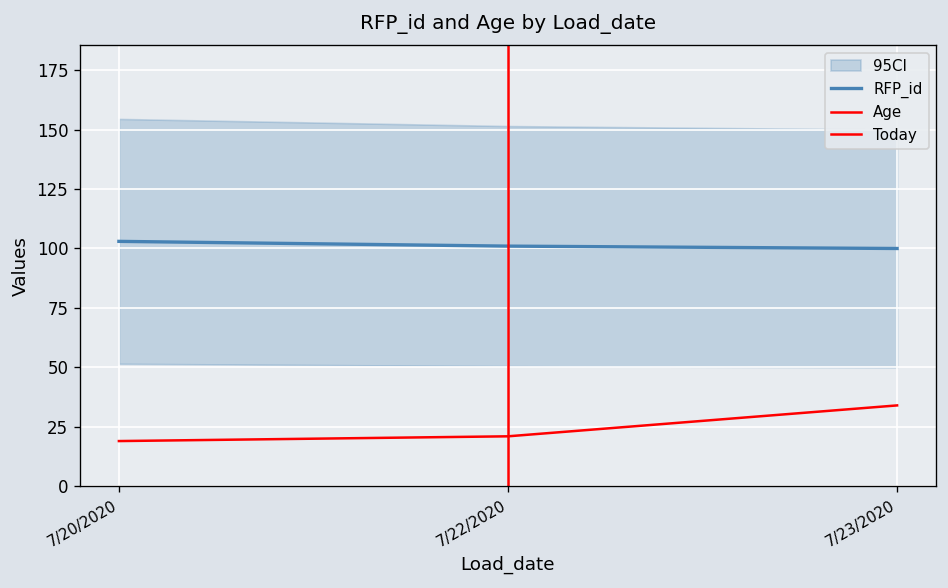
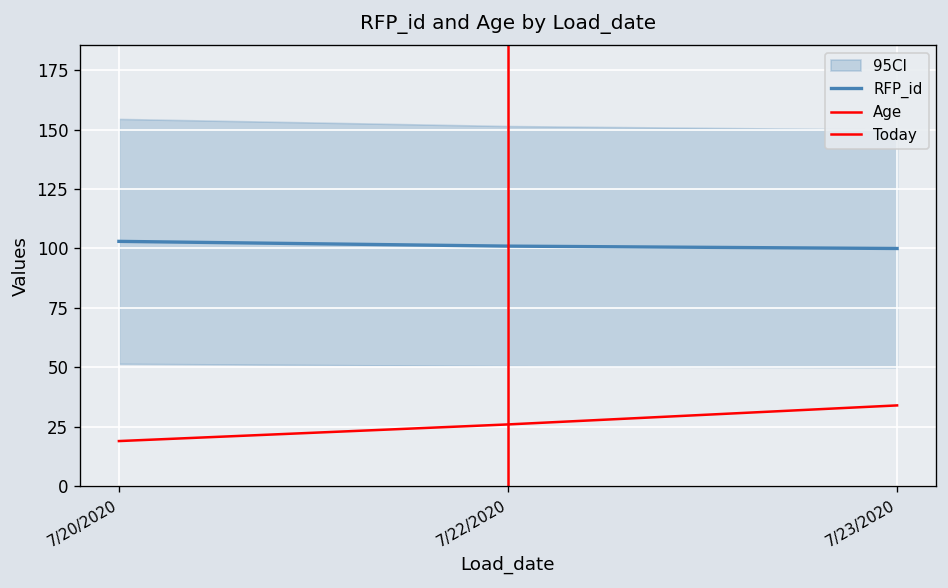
Age, 7/22/2020: 21 -> 26
